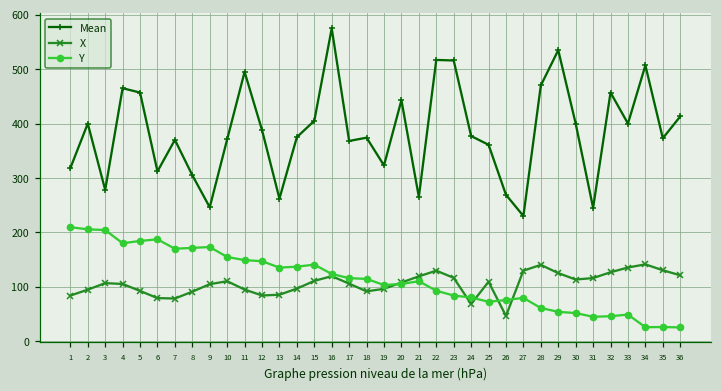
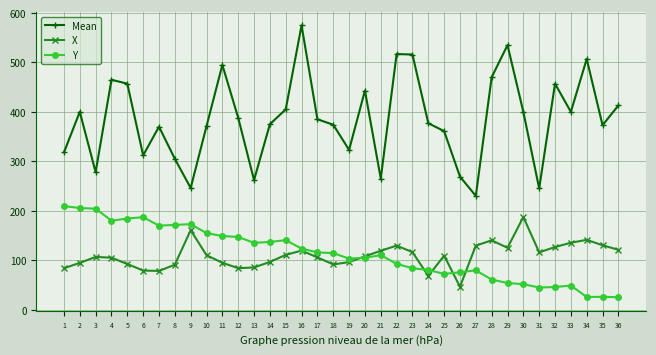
X, 9: 100 -> 160
Mean, 17: 370 -> 390
X, 30: 110 -> 190
